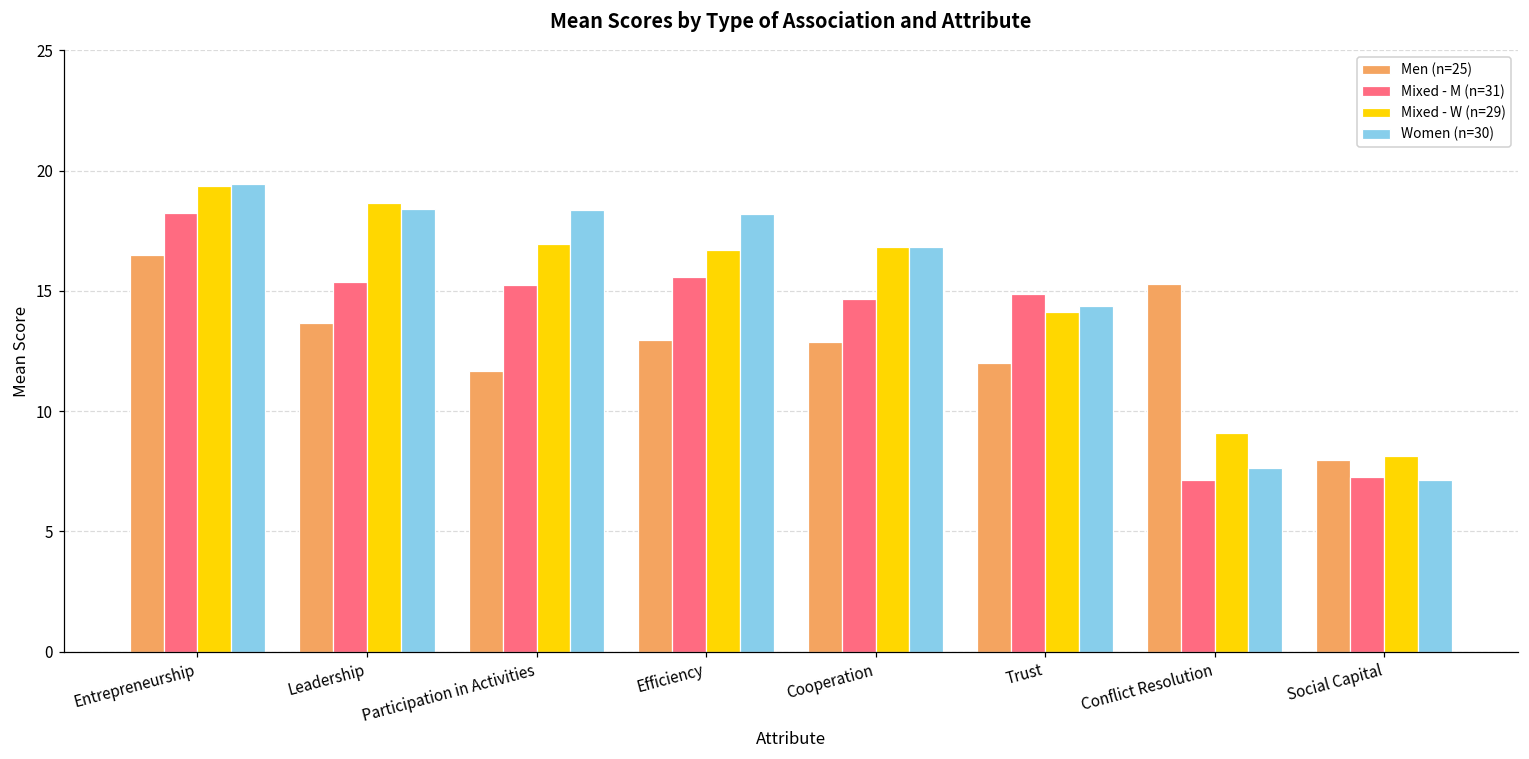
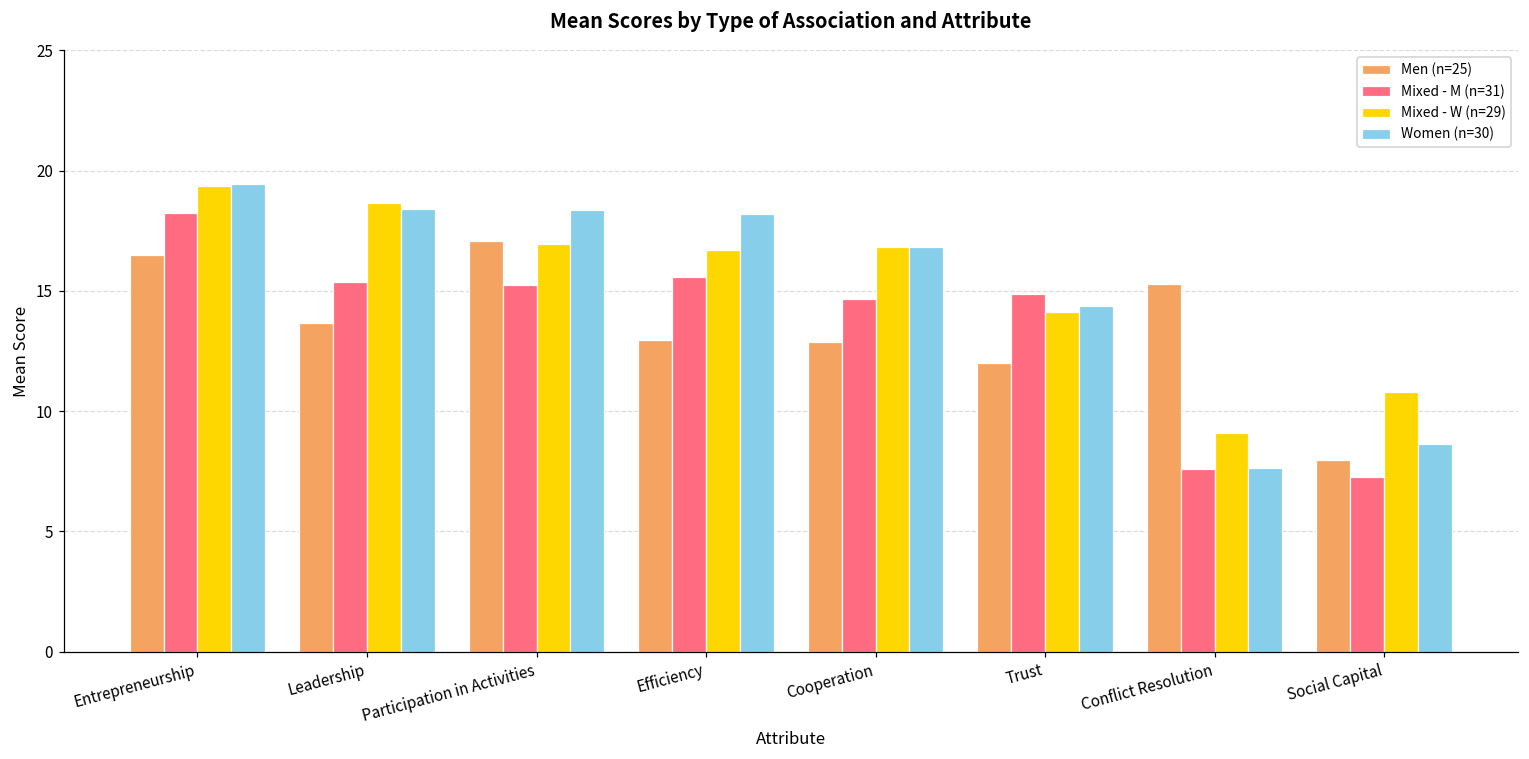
Men (n=25), Participation in Activities: 11.7 -> 17.1
Mixed - M (n=31), Conflict Resolution: 7.1 -> 7.6
Mixed - W (n=29), Social Capital: 8.2 -> 10.8
Women (n=30), Social Capital: 7.1 -> 8.6
